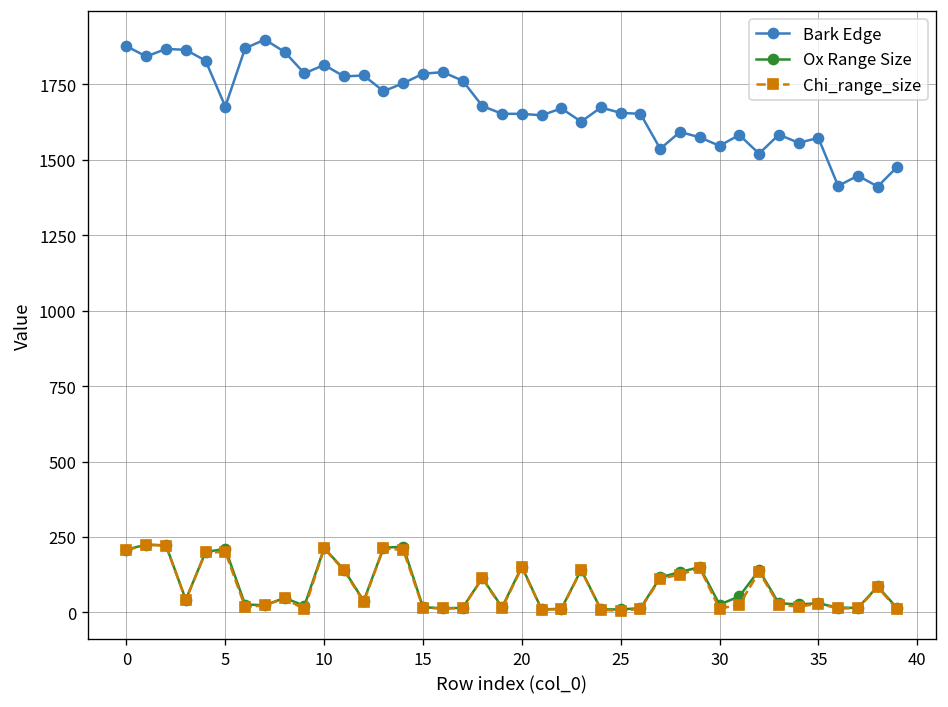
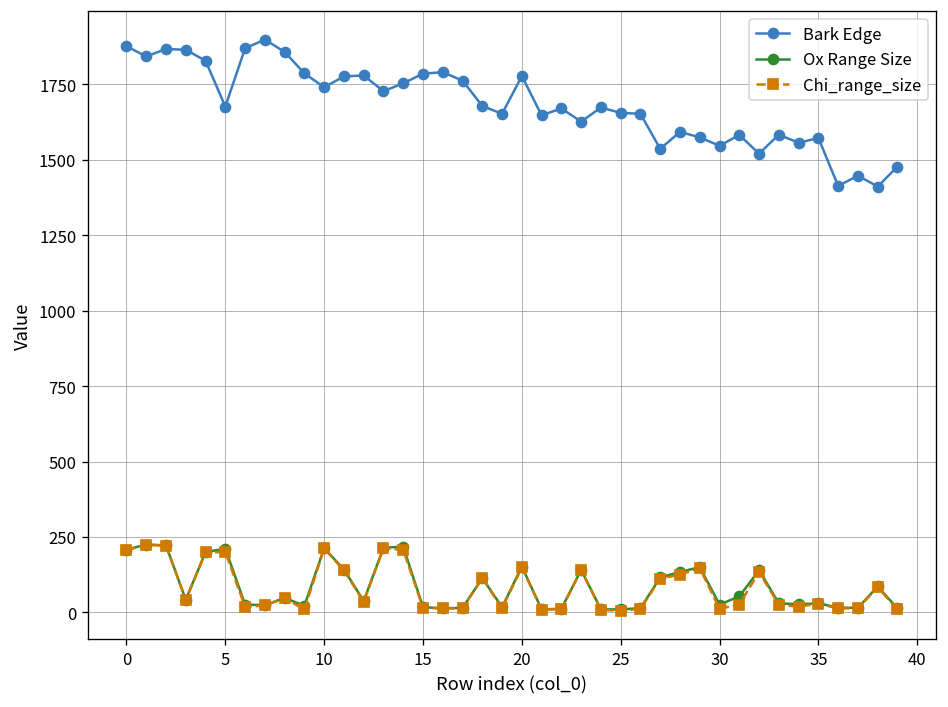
Bark Edge, 10: 1810 -> 1740
Bark Edge, 20: 1650 -> 1780
